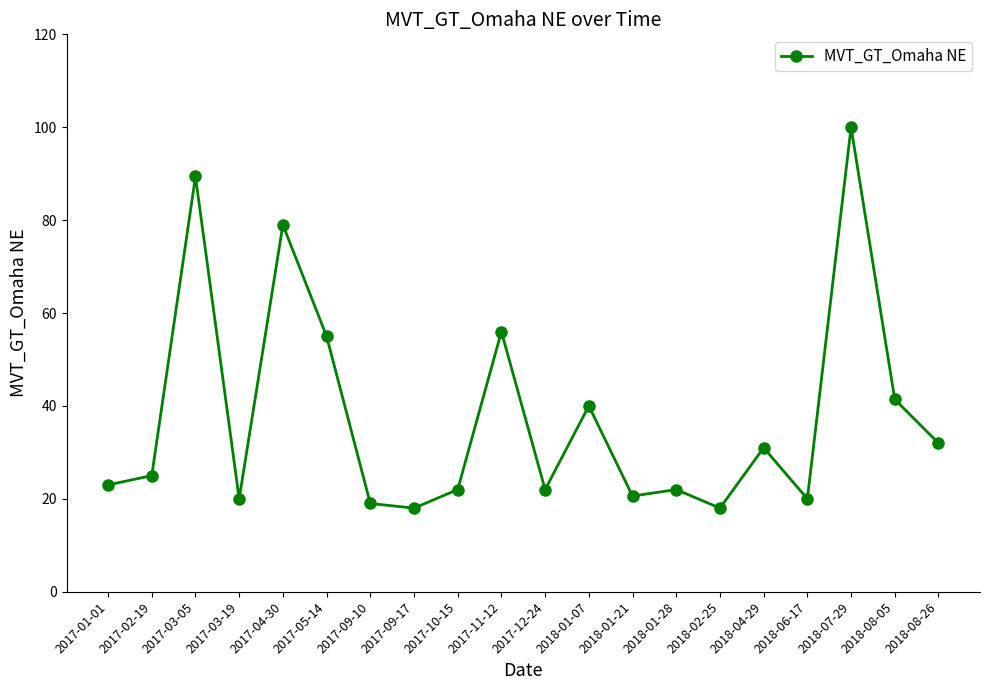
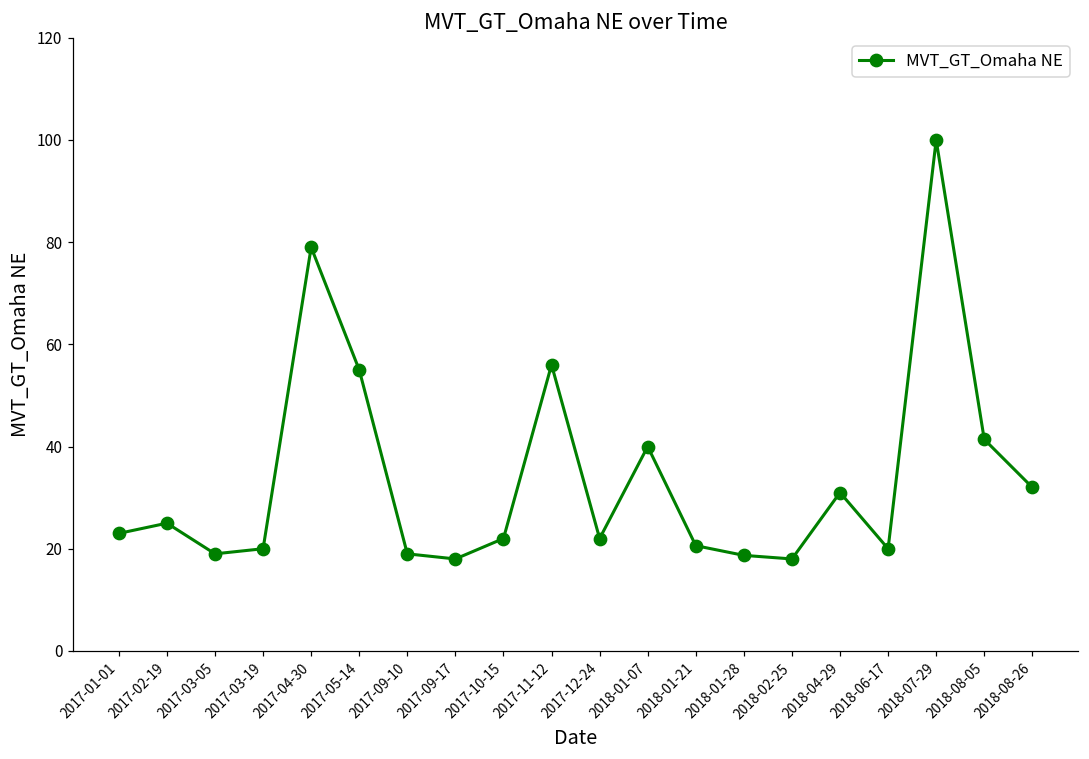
2017-03-05: 89 -> 19
2018-01-28: 22 -> 19
